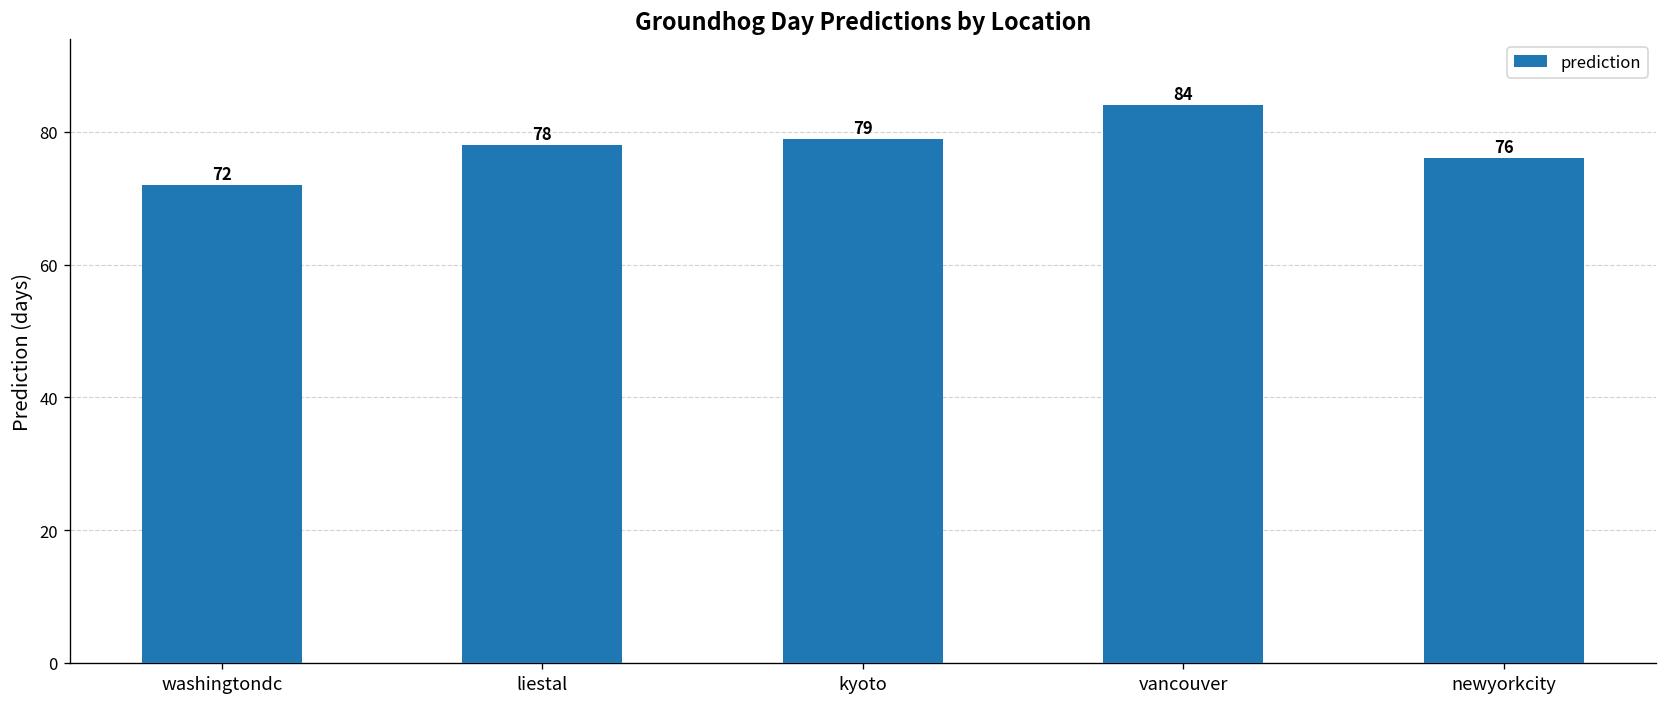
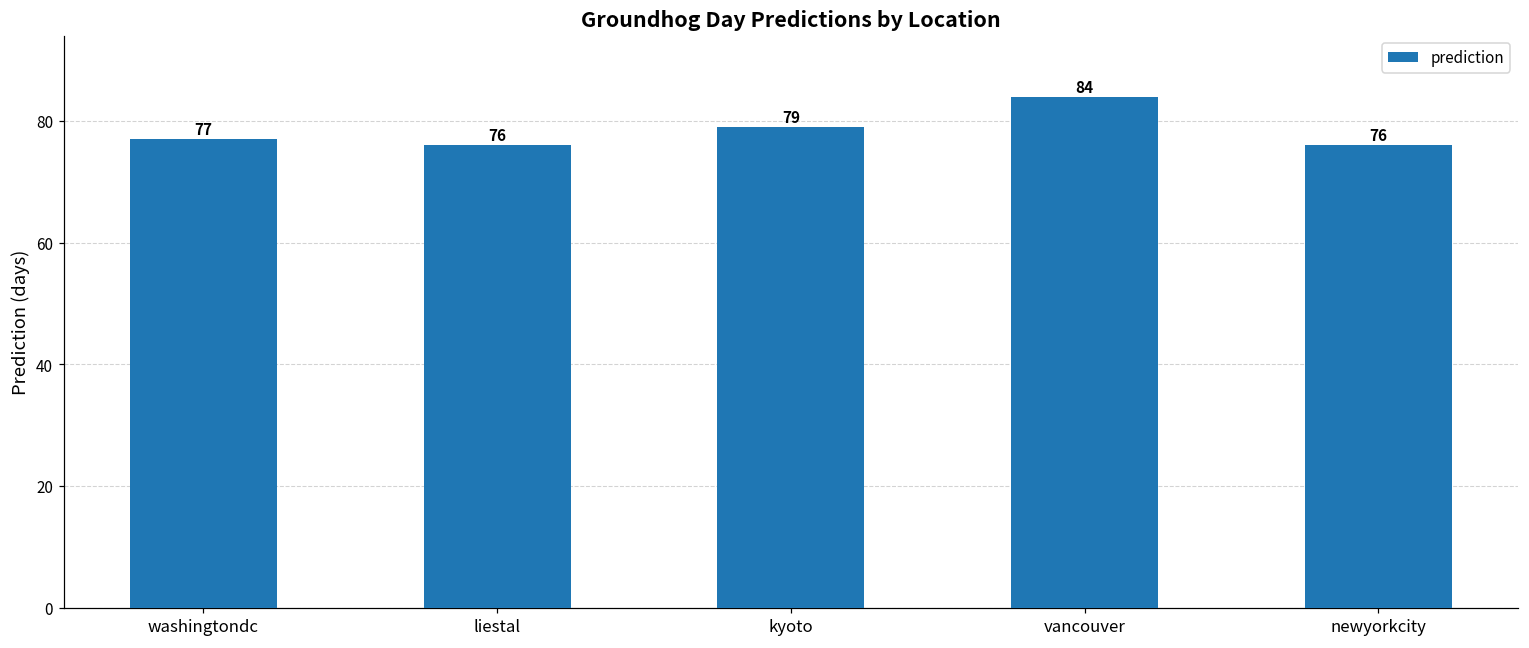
washingtondc: 72 -> 77
liestal: 78 -> 76
